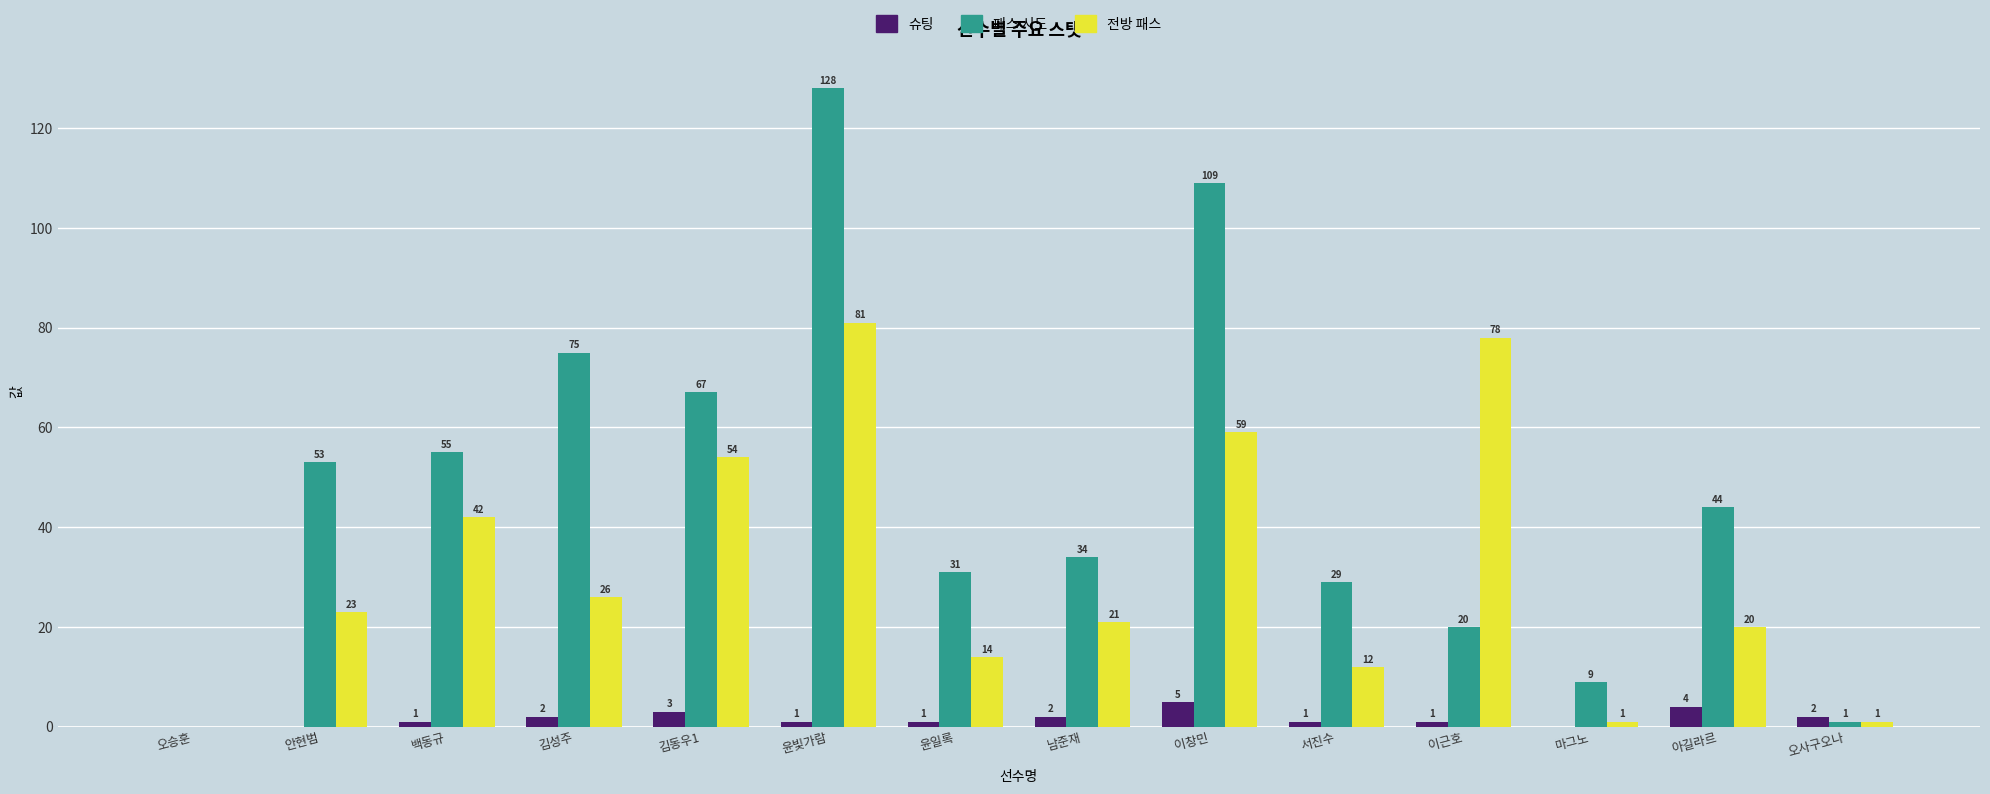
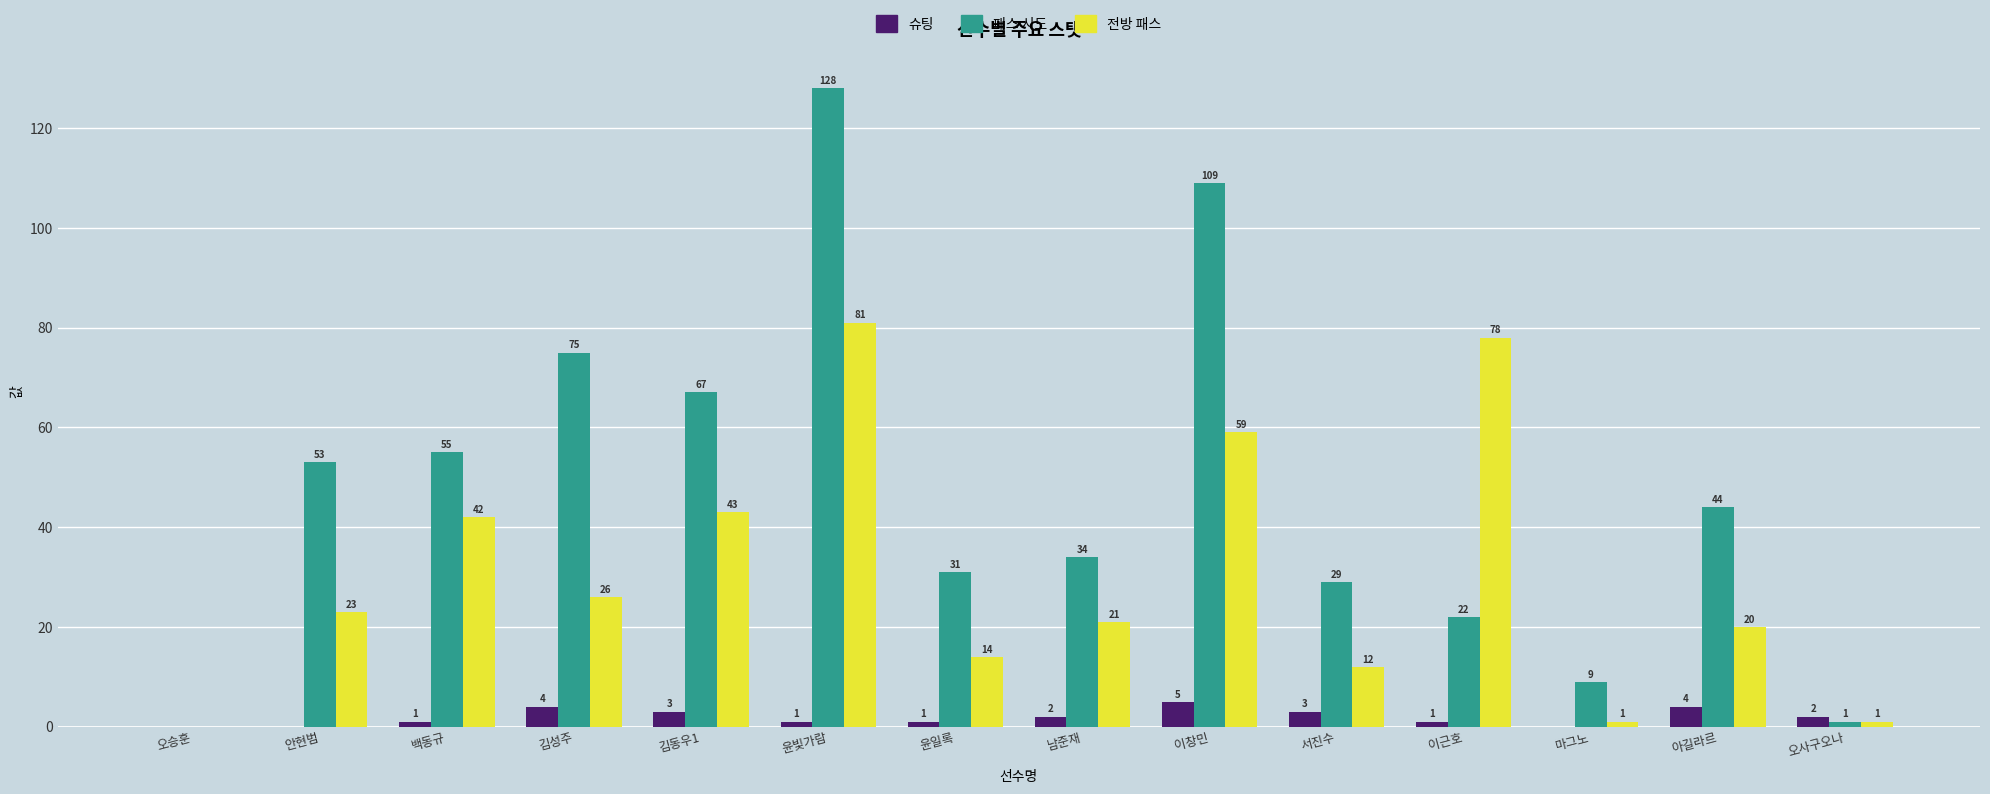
슈팅, 김성주: 2 -> 4
전방 패스, 김동우1: 54 -> 43
슈팅, 서진수: 1 -> 3
패스 시도, 이근호: 20 -> 22
